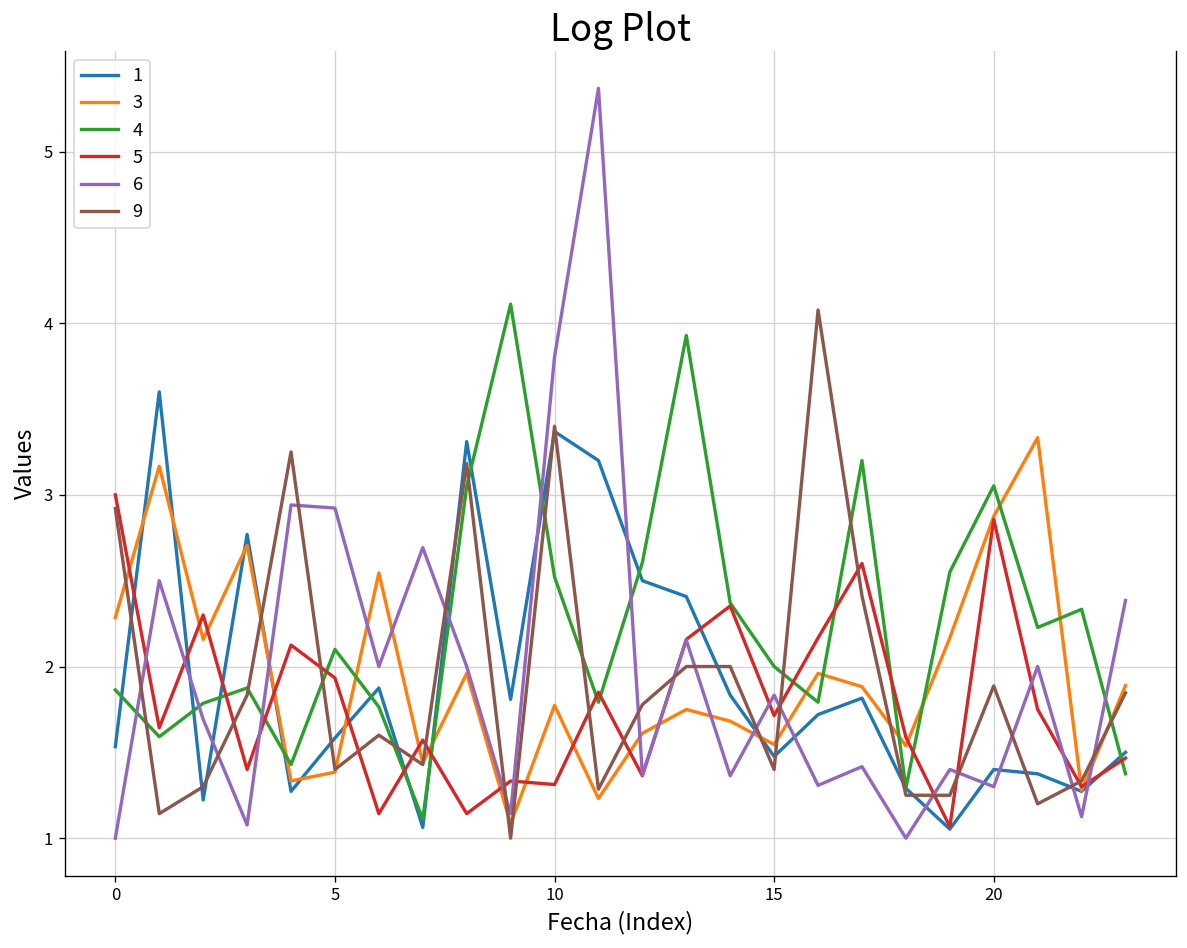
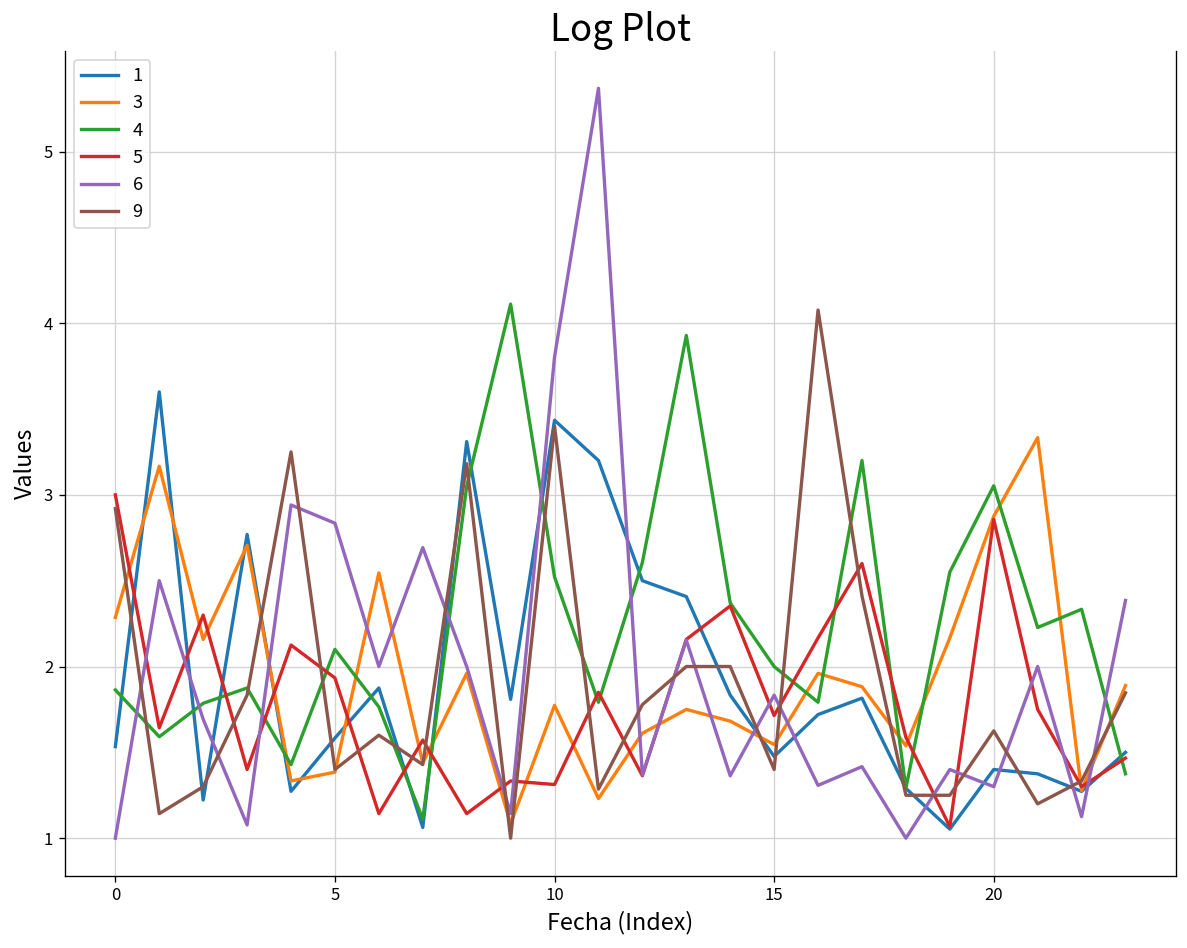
6, 5: 2.92 -> 2.83
1, 10: 3.37 -> 3.43
9, 20: 1.89 -> 1.63
